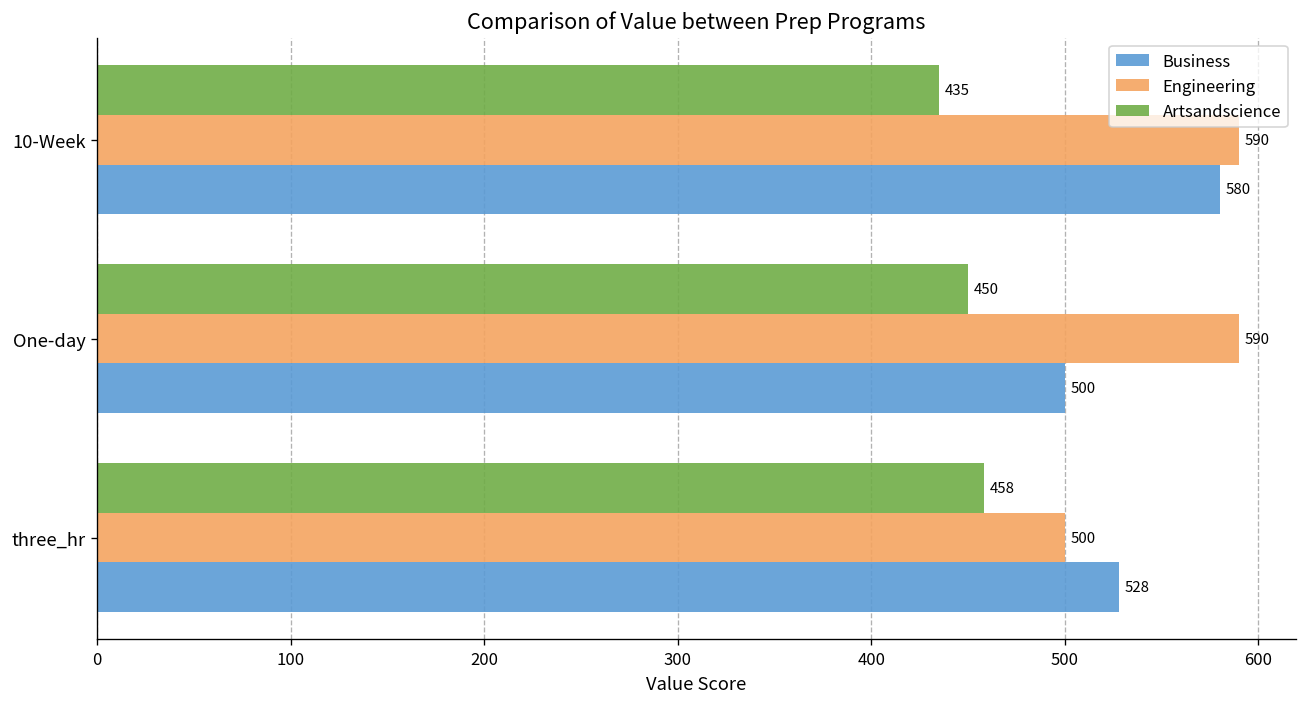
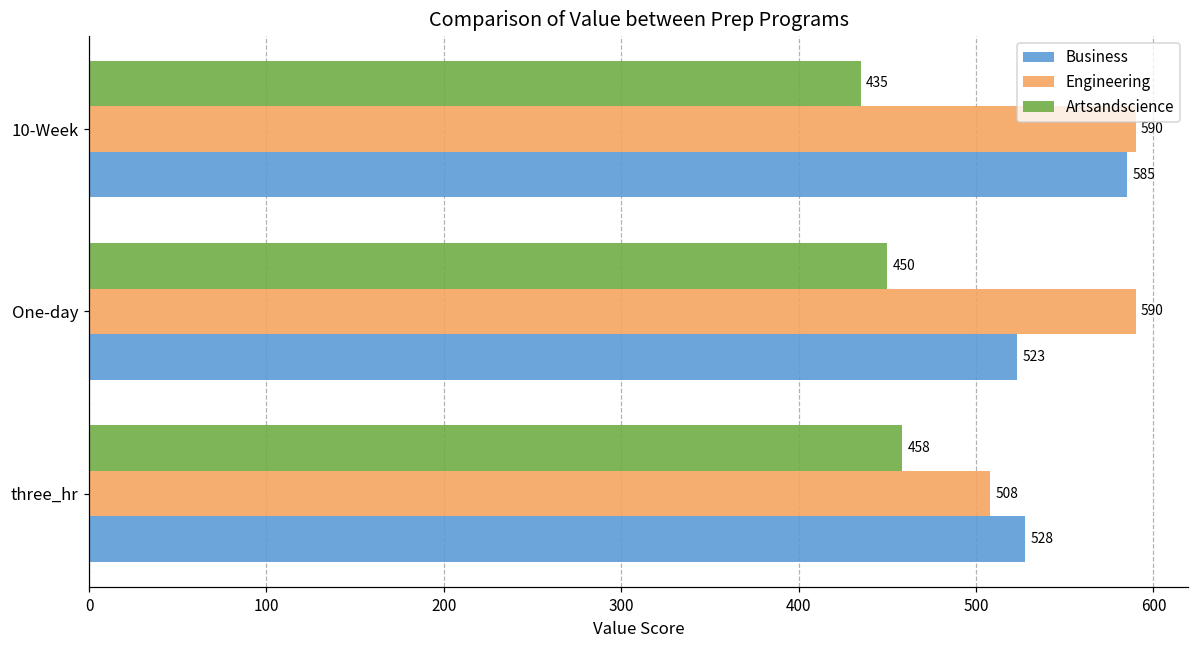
Business, 10-Week: 580 -> 585
Business, One-day: 500 -> 523
Engineering, three_hr: 500 -> 508
